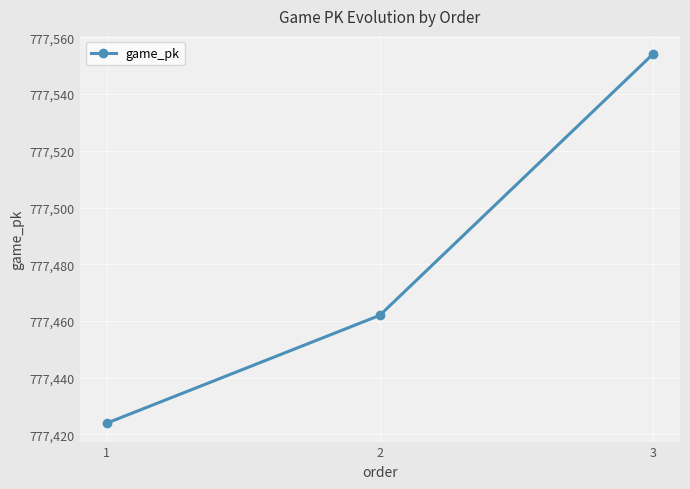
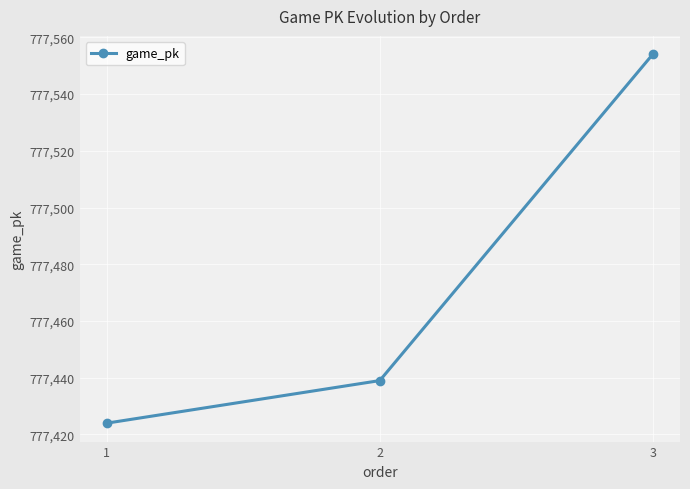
2: 777,462 -> 777,439
